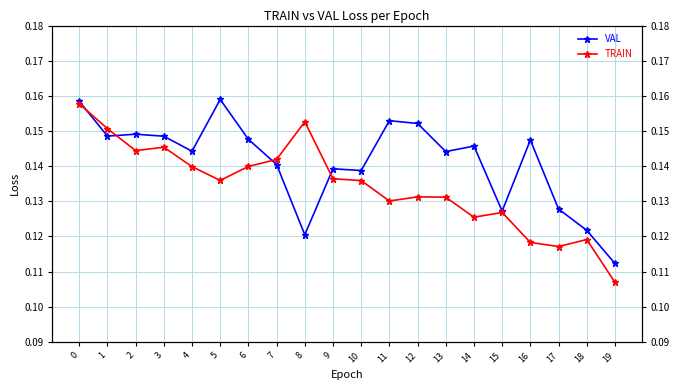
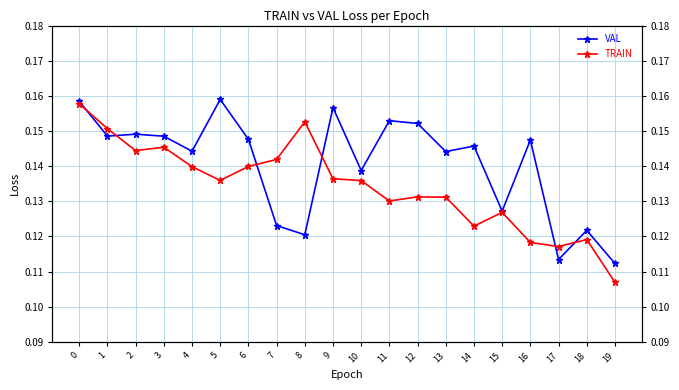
VAL, 7: 0.140 -> 0.123
VAL, 9: 0.139 -> 0.157
TRAIN, 14: 0.125 -> 0.123
VAL, 17: 0.128 -> 0.113
